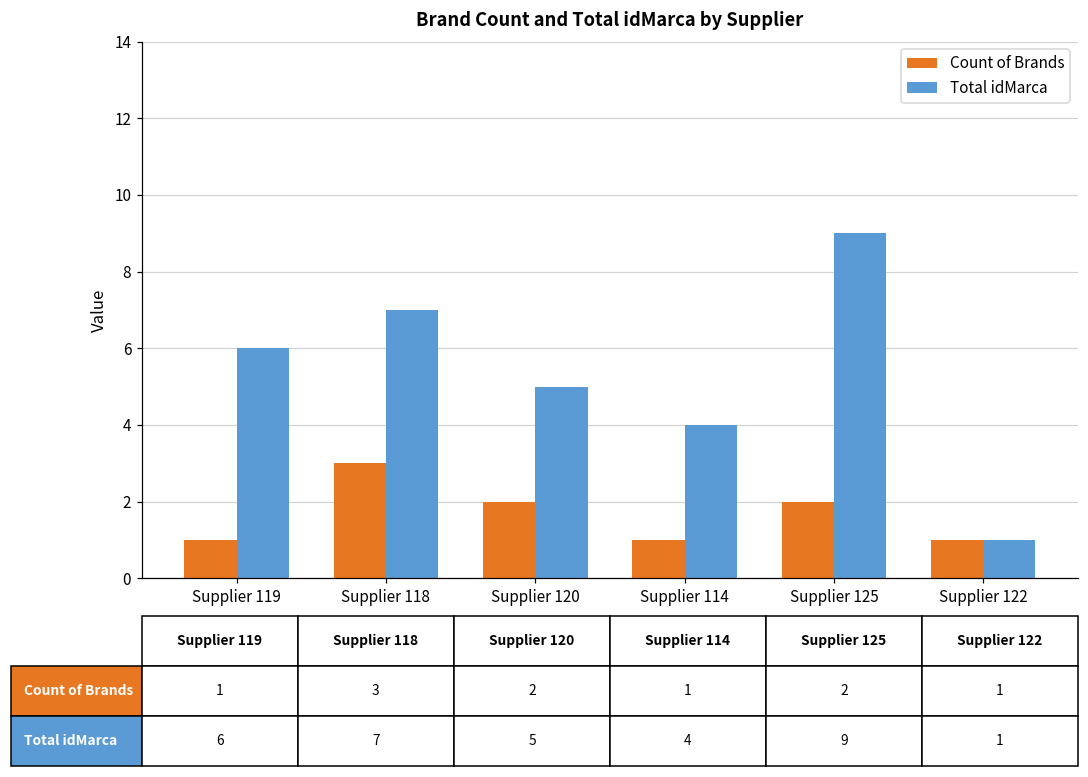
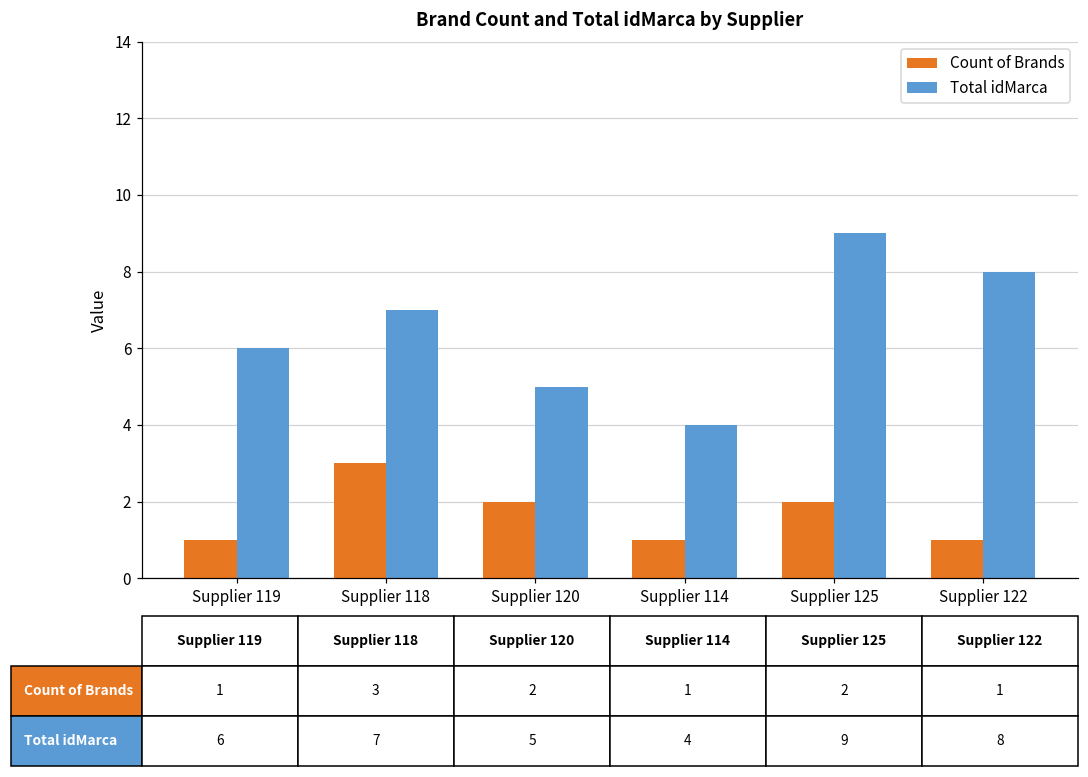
Total idMarca, Supplier 122: 1 -> 8
